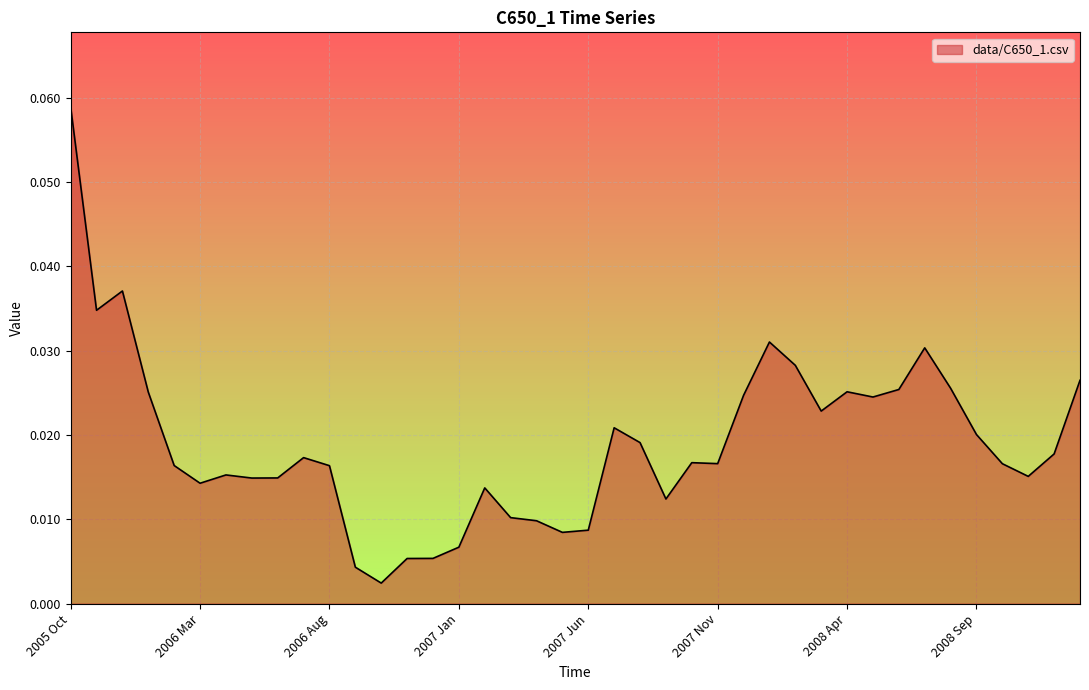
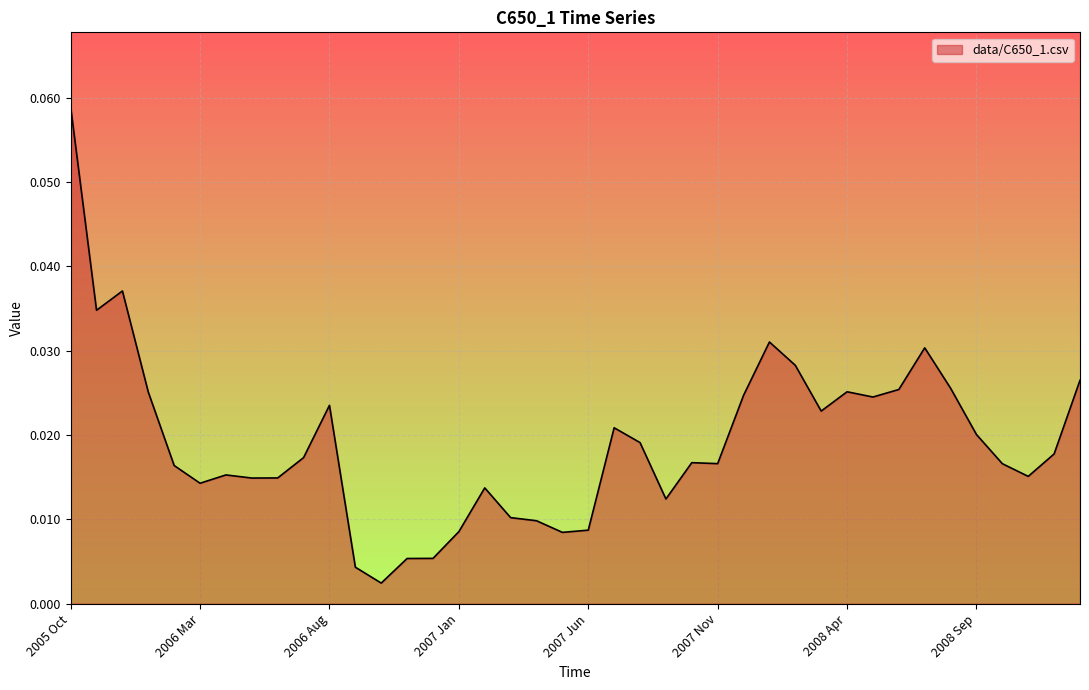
2006 Aug: 0.016 -> 0.024
2007 Jan: 0.007 -> 0.009
